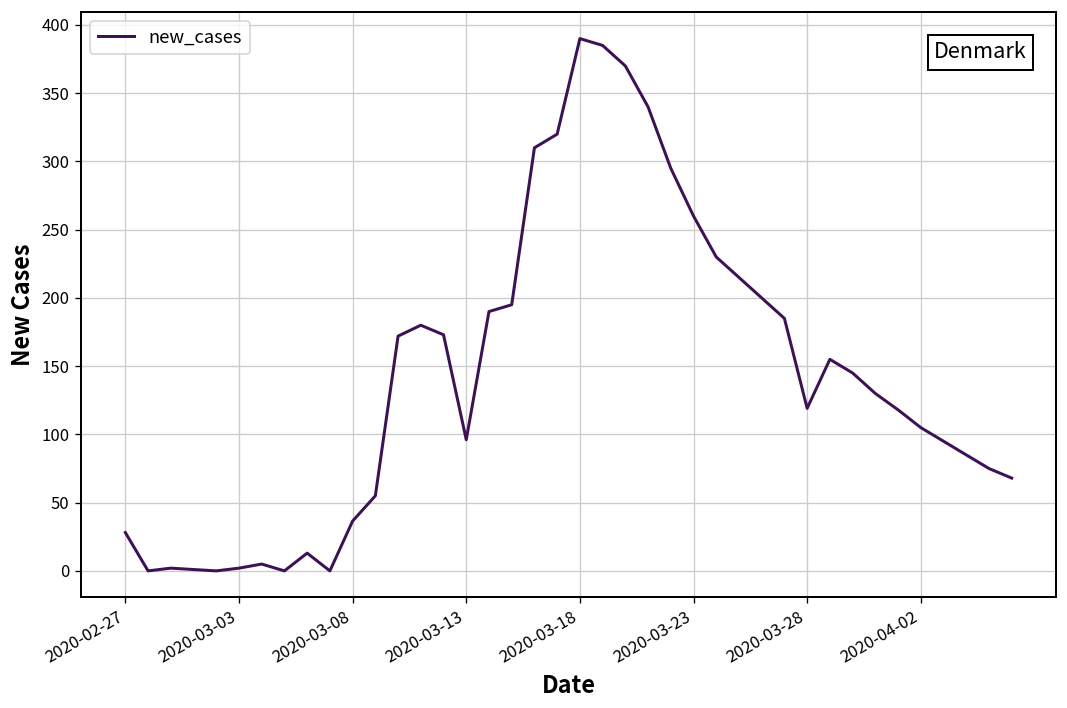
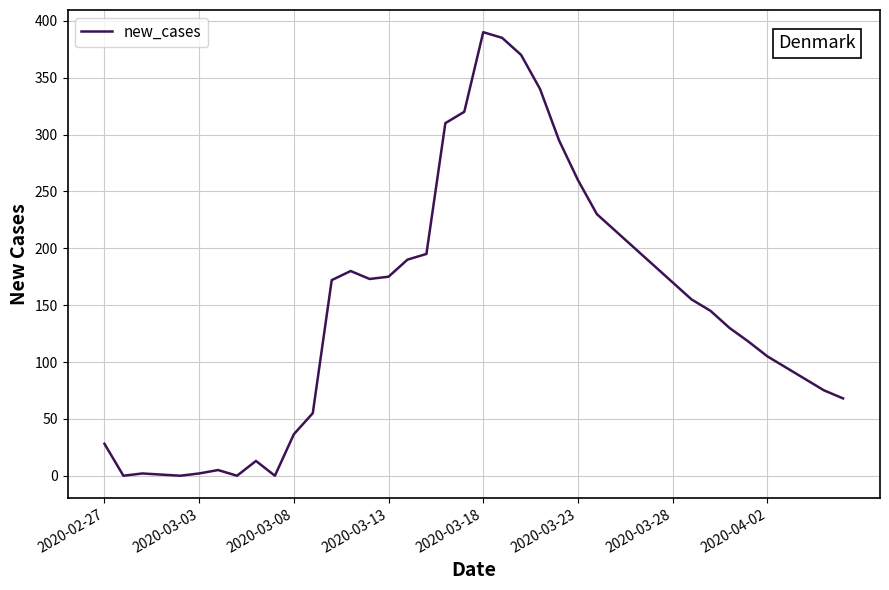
2020-03-13: 96 -> 175
2020-03-28: 119 -> 170
